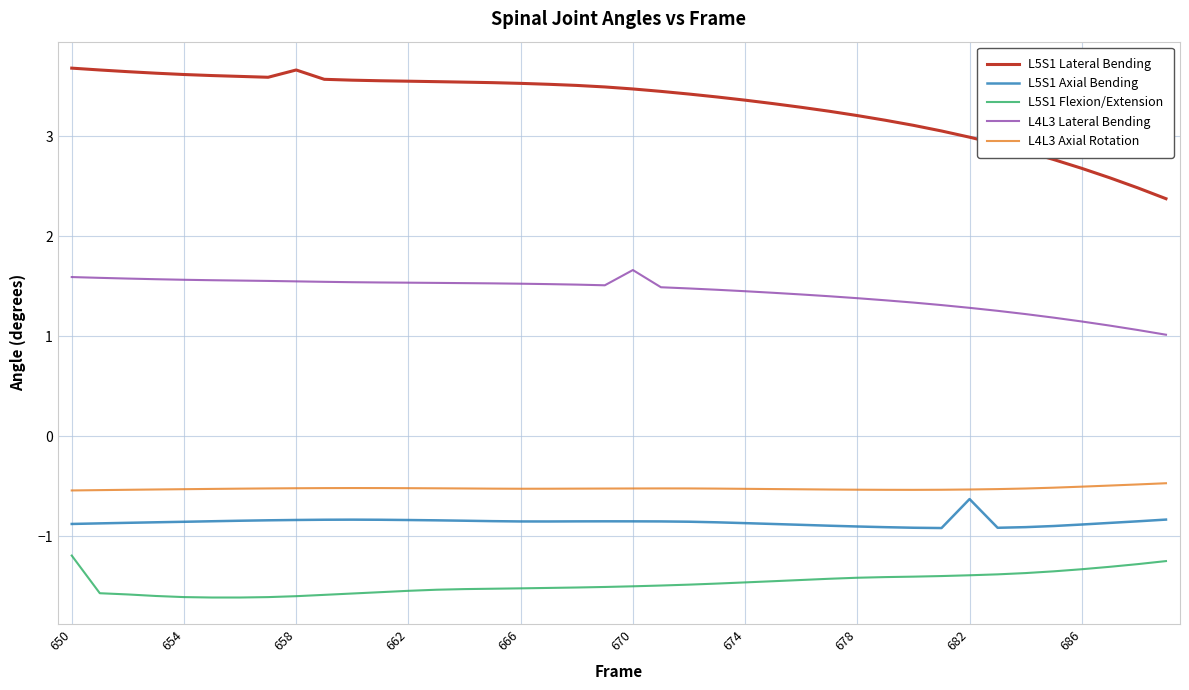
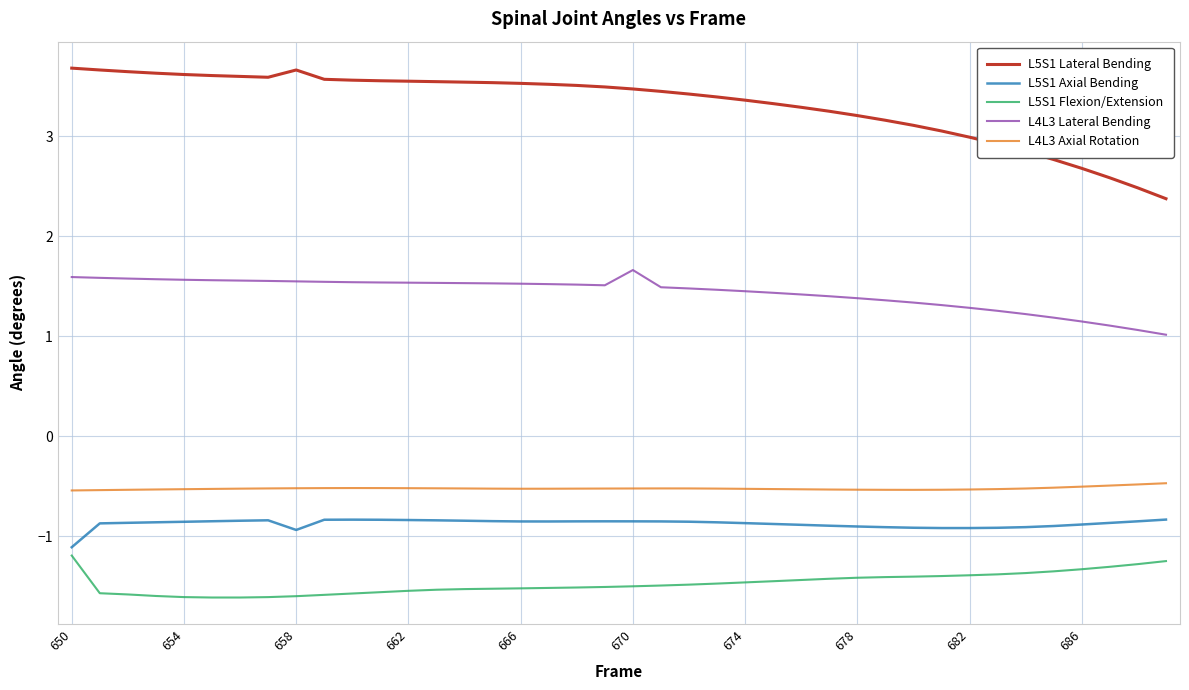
L5S1 Axial Bending, 650: -0.88 -> -1.11
L5S1 Axial Bending, 658: -0.84 -> -0.94
L5S1 Axial Bending, 682: -0.63 -> -0.92
